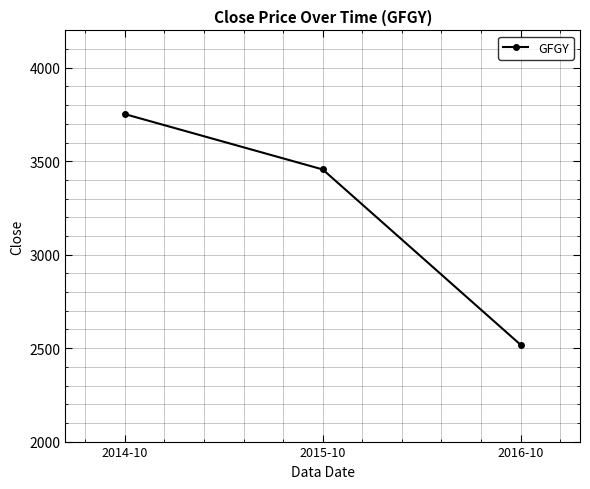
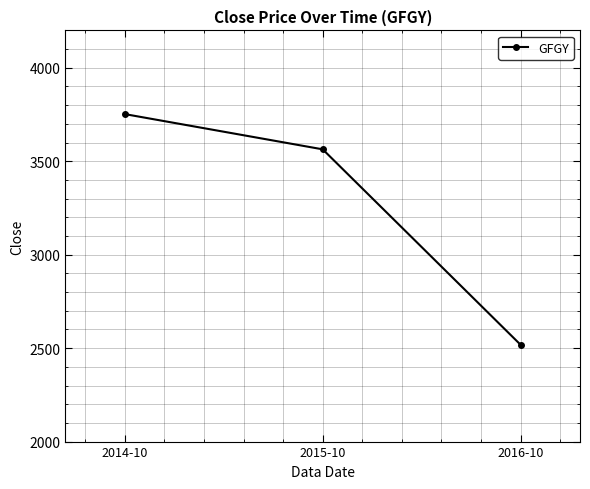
2015-10: 3460 -> 3560
